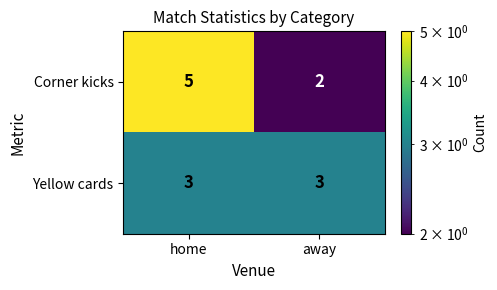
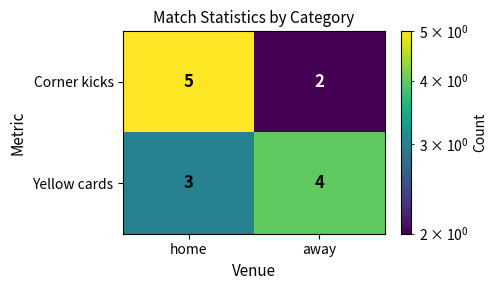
Yellow cards, away: 3 -> 4
